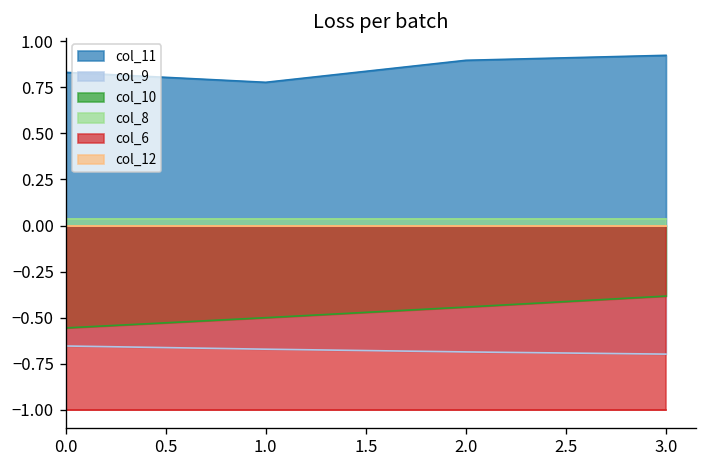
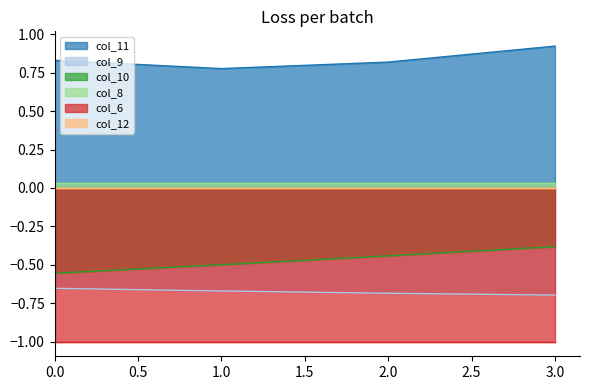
col_11, 2.0: 0.90 -> 0.82
